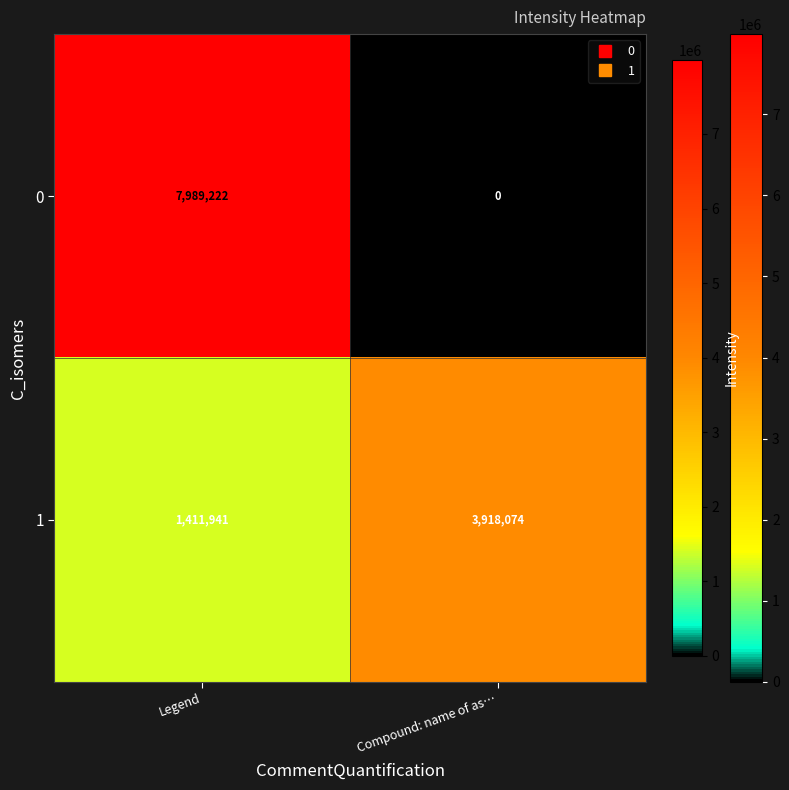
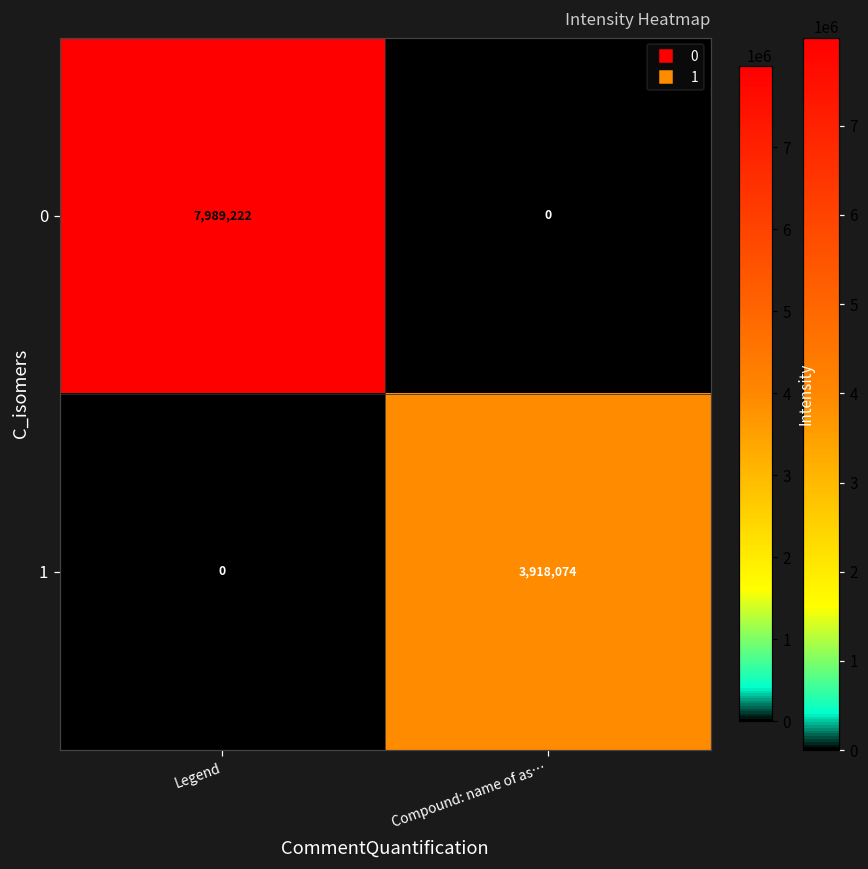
1, Legend: 1,411,941 -> 0
